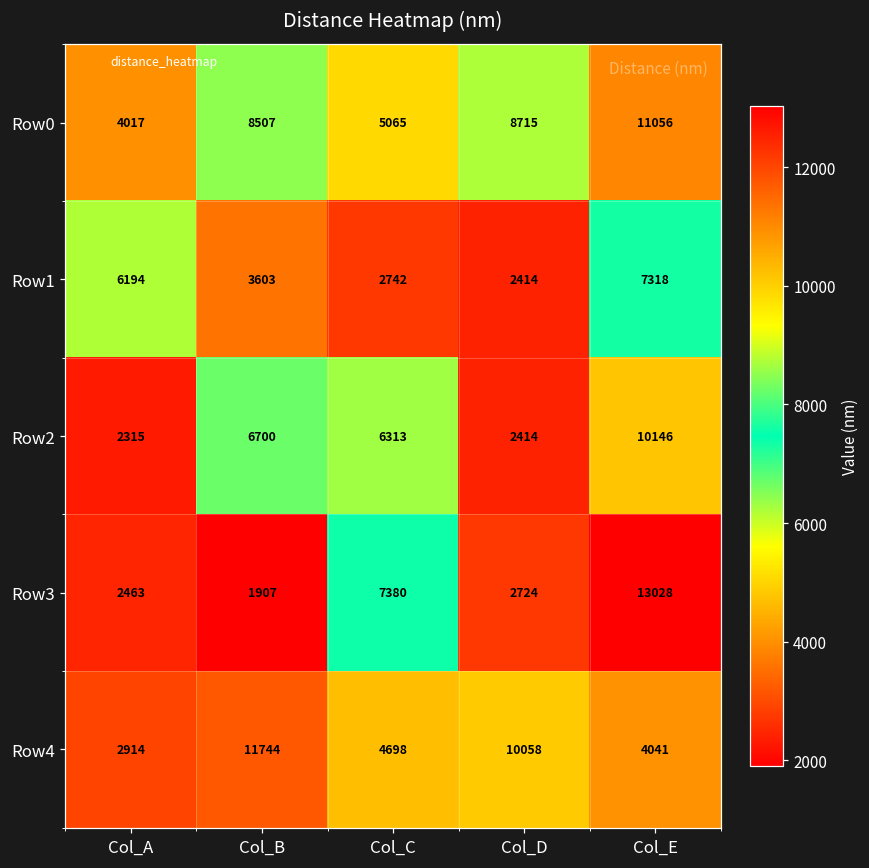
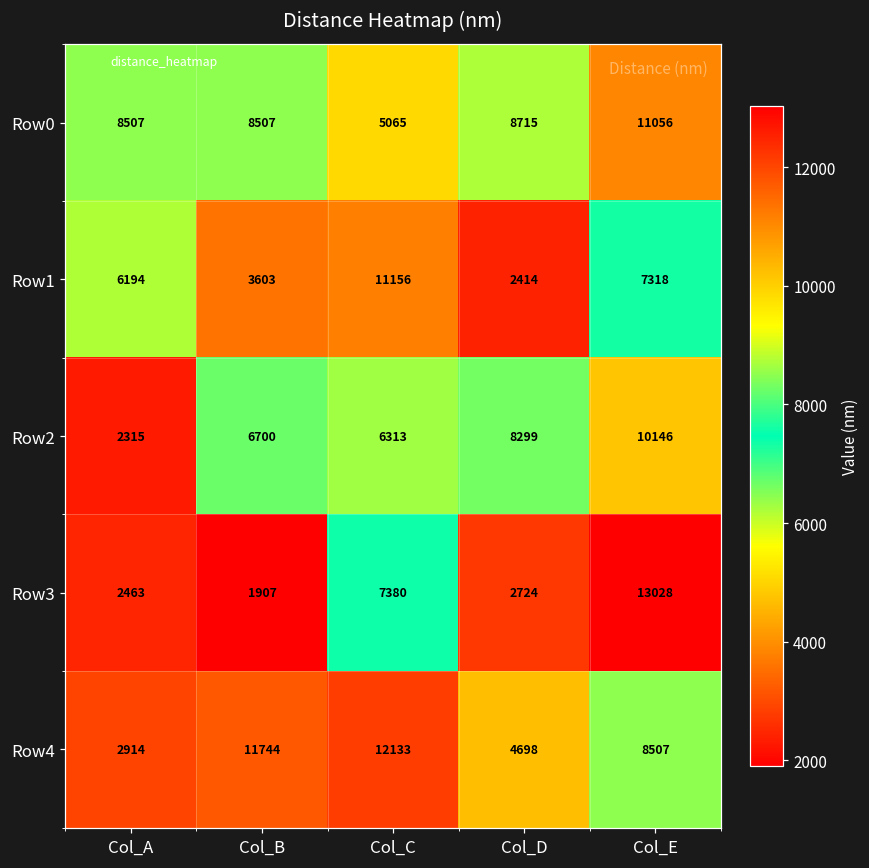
Row0, Col_A: 4017 -> 8507
Row1, Col_C: 2742 -> 11156
Row2, Col_D: 2414 -> 8299
Row4, Col_C: 4698 -> 12133
Row4, Col_D: 10058 -> 4698
Row4, Col_E: 4041 -> 8507
